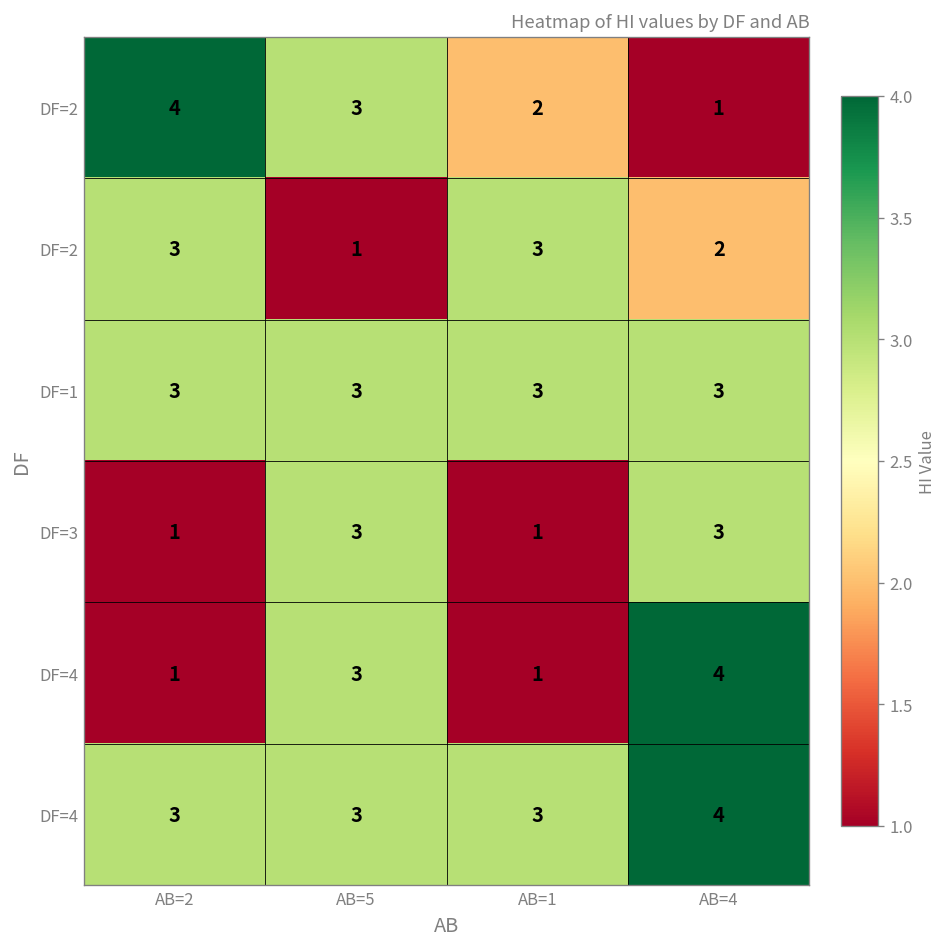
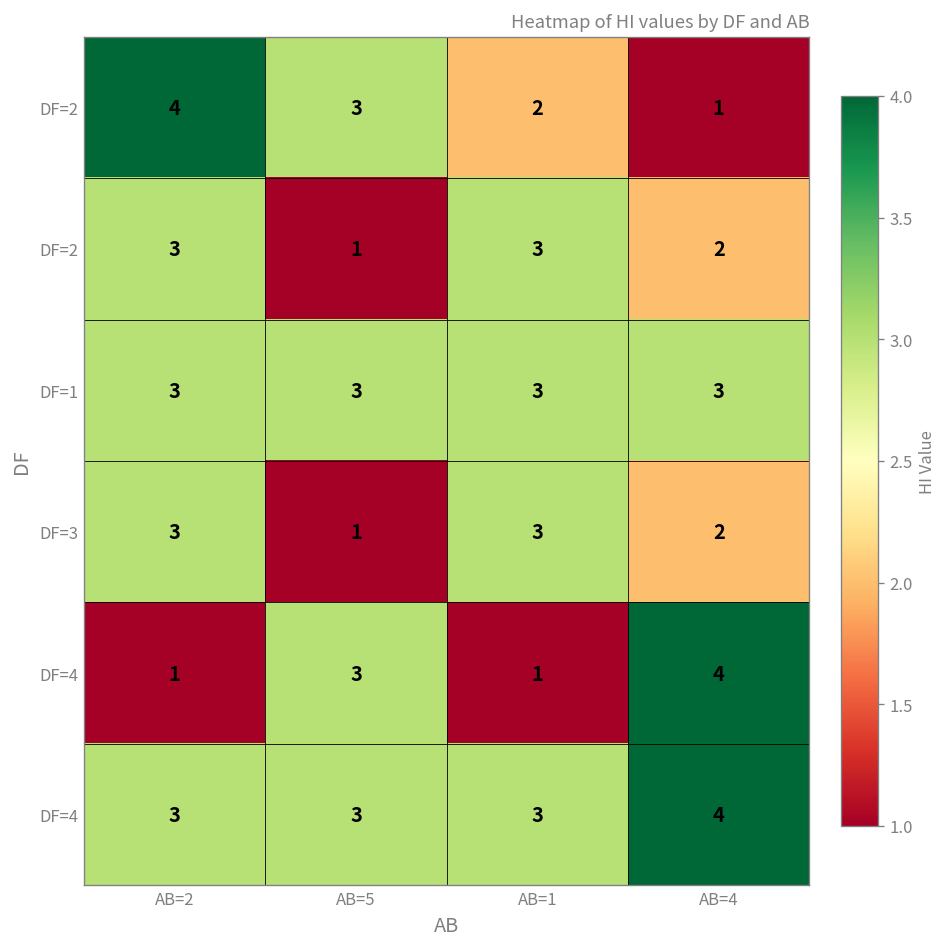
DF=3, AB=2: 1 -> 3
DF=3, AB=5: 3 -> 1
DF=3, AB=1: 1 -> 3
DF=3, AB=4: 3 -> 2
